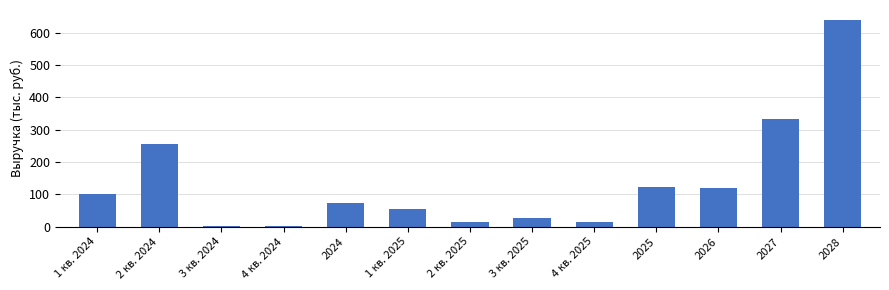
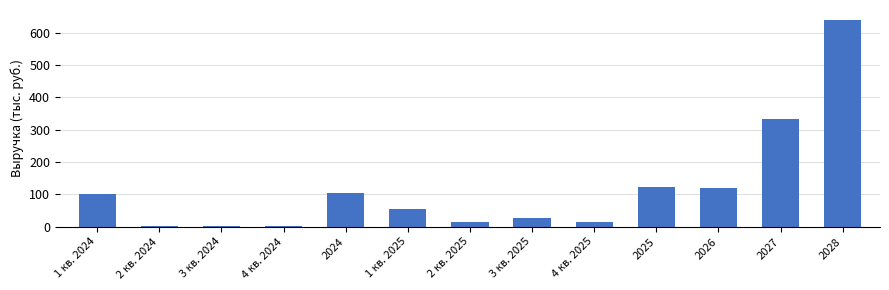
2 кв. 2024: 260 -> 0
2024: 70 -> 100
